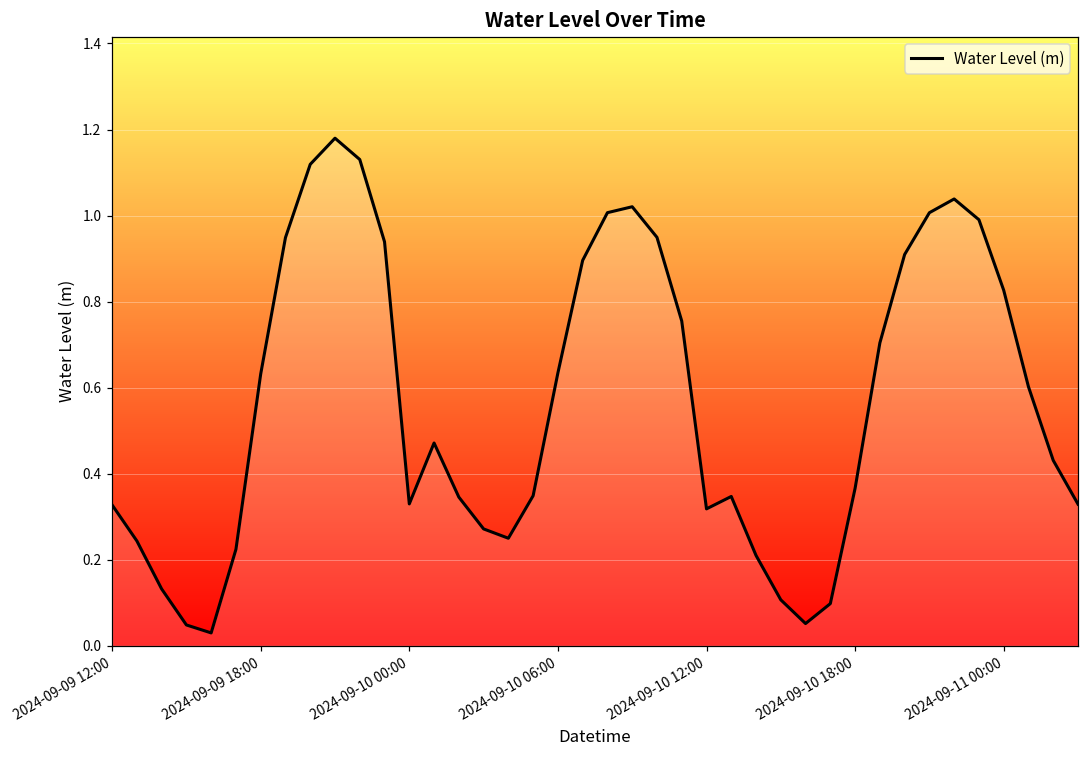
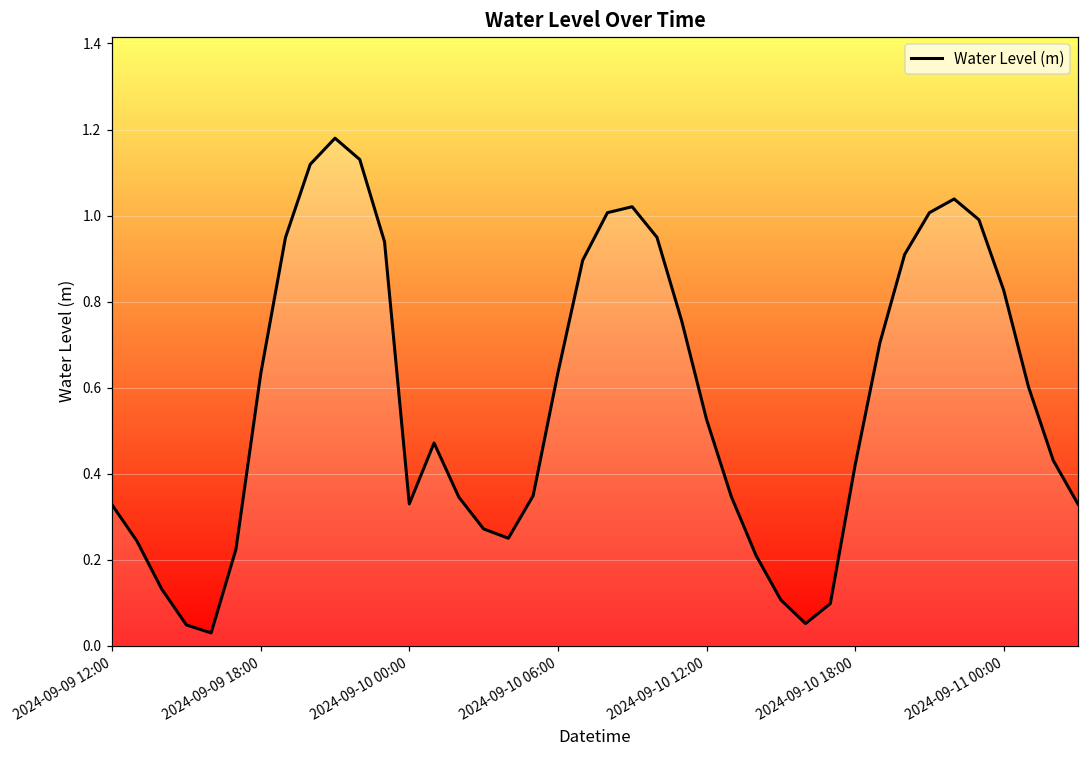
2024-09-10 12:00: 0.32 -> 0.53
2024-09-10 18:00: 0.37 -> 0.42
